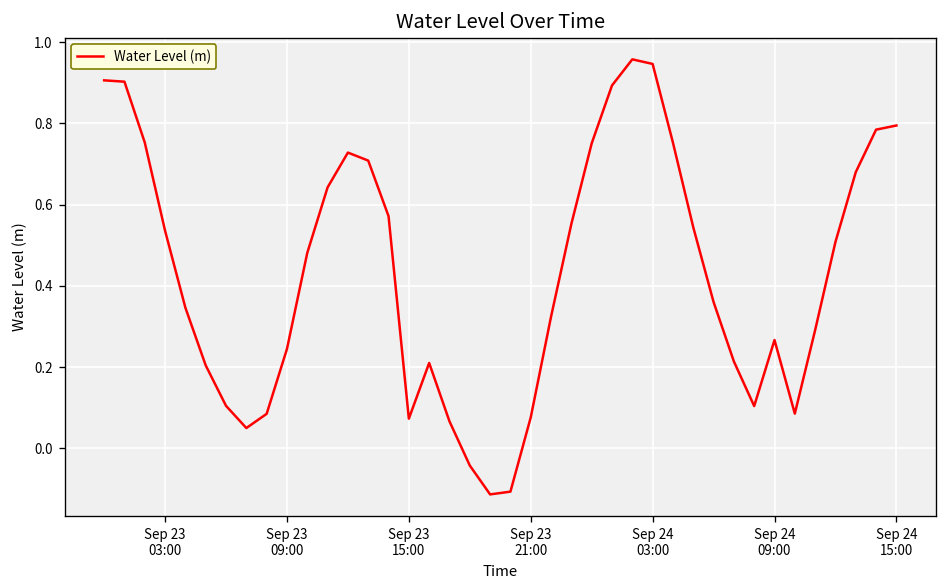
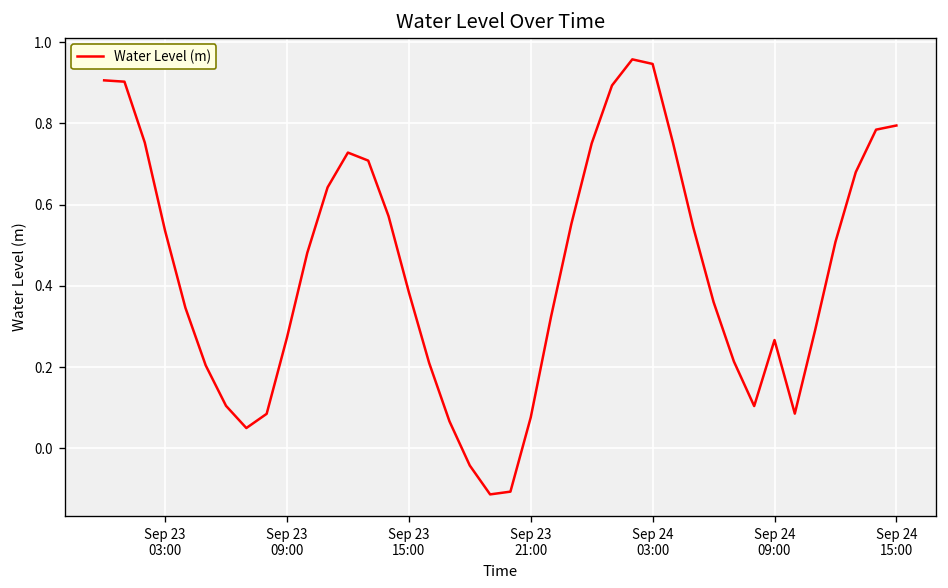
Sep 23 09:00: 0.25 -> 0.27
Sep 23 15:00: 0.07 -> 0.38
